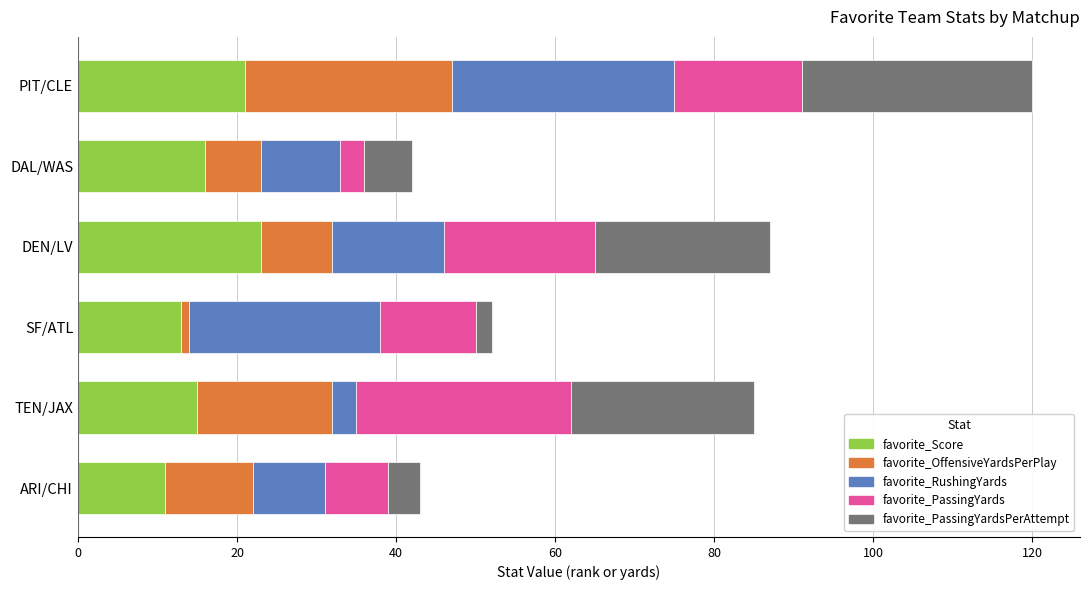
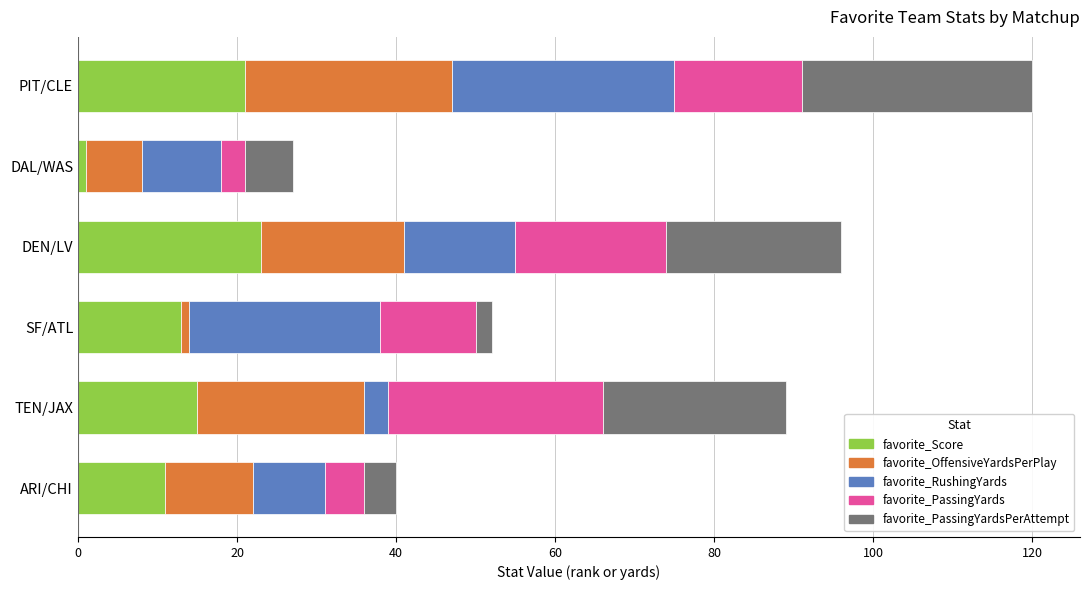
favorite_Score, DAL/WAS: 16 -> 1
favorite_OffensiveYardsPerPlay, DEN/LV: 9 -> 18
favorite_OffensiveYardsPerPlay, TEN/JAX: 17 -> 21
favorite_PassingYards, ARI/CHI: 8 -> 5
